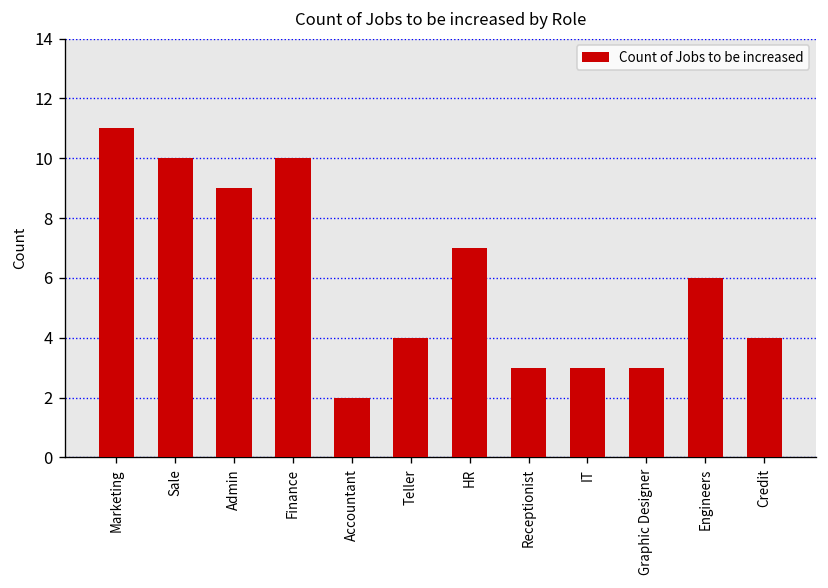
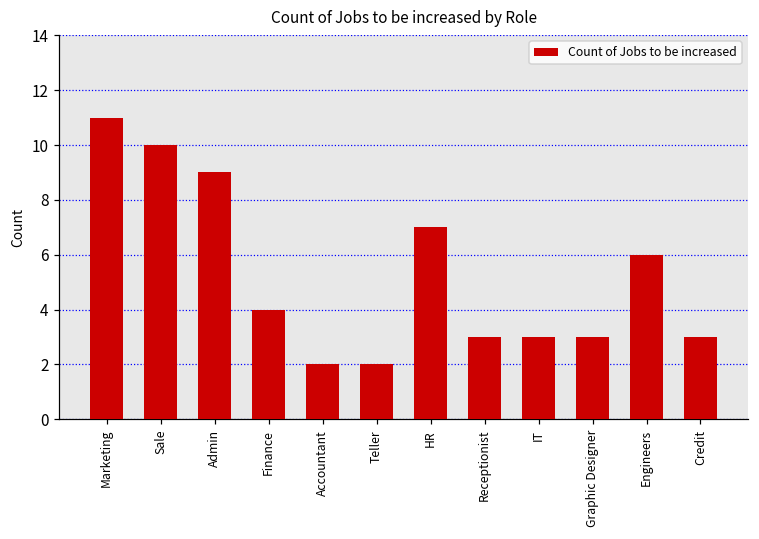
Finance: 10 -> 4
Teller: 4 -> 2
Credit: 4 -> 3
